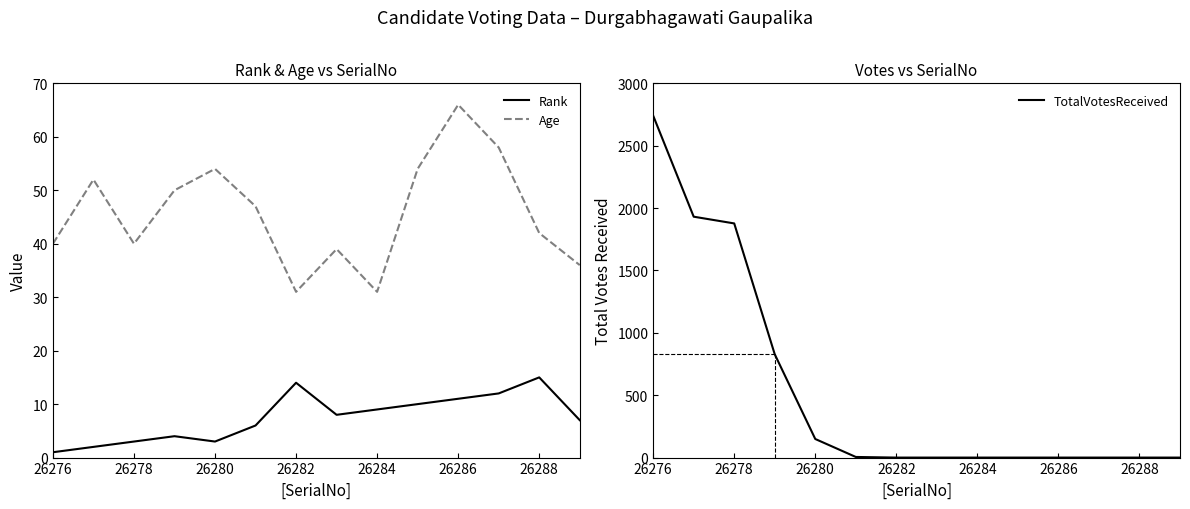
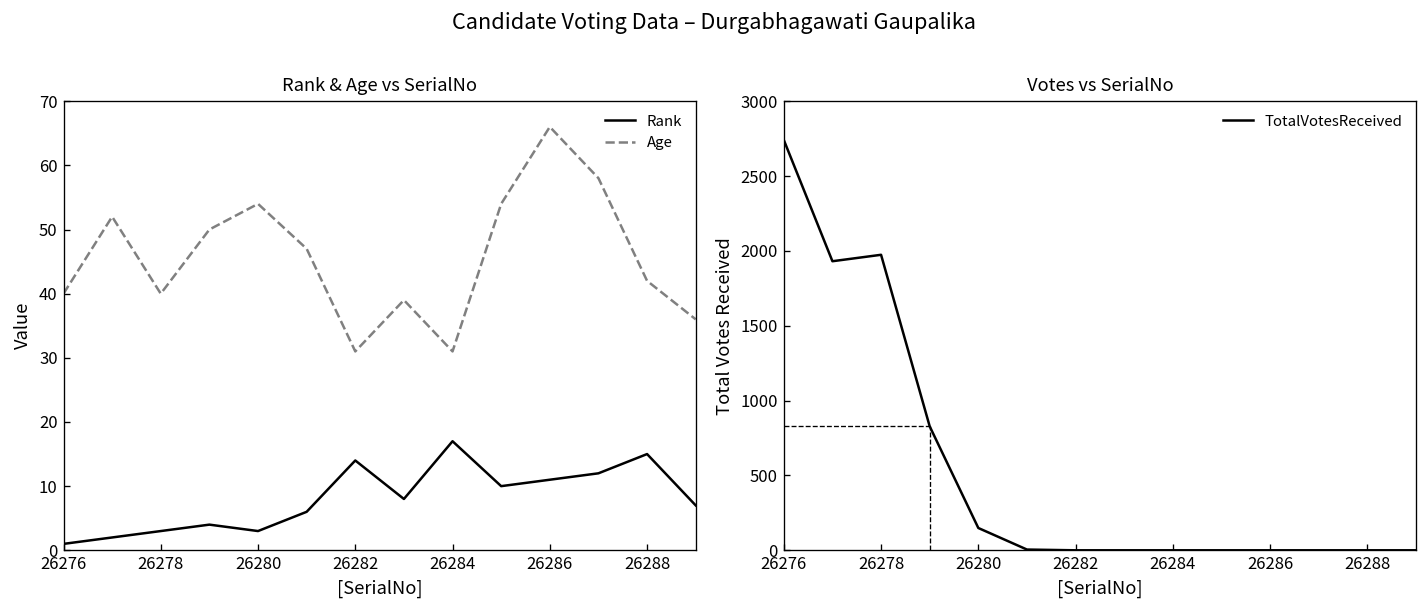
Rank & Age vs SerialNo, Rank, 26284: 9 -> 17
Votes vs SerialNo, 26278: 1880 -> 1970
